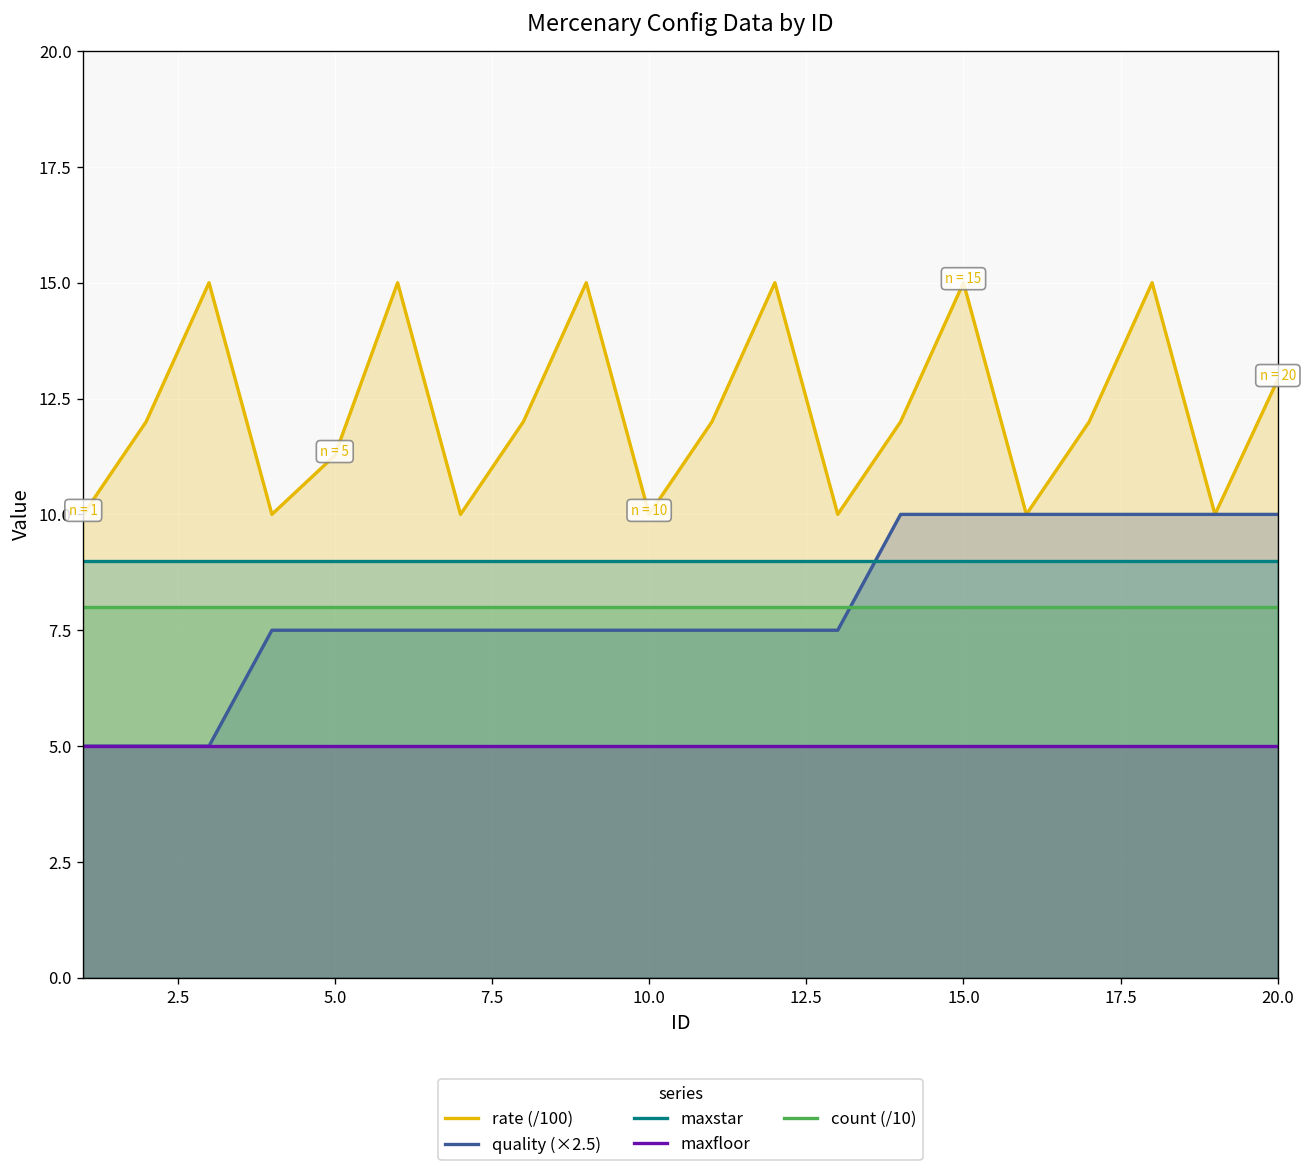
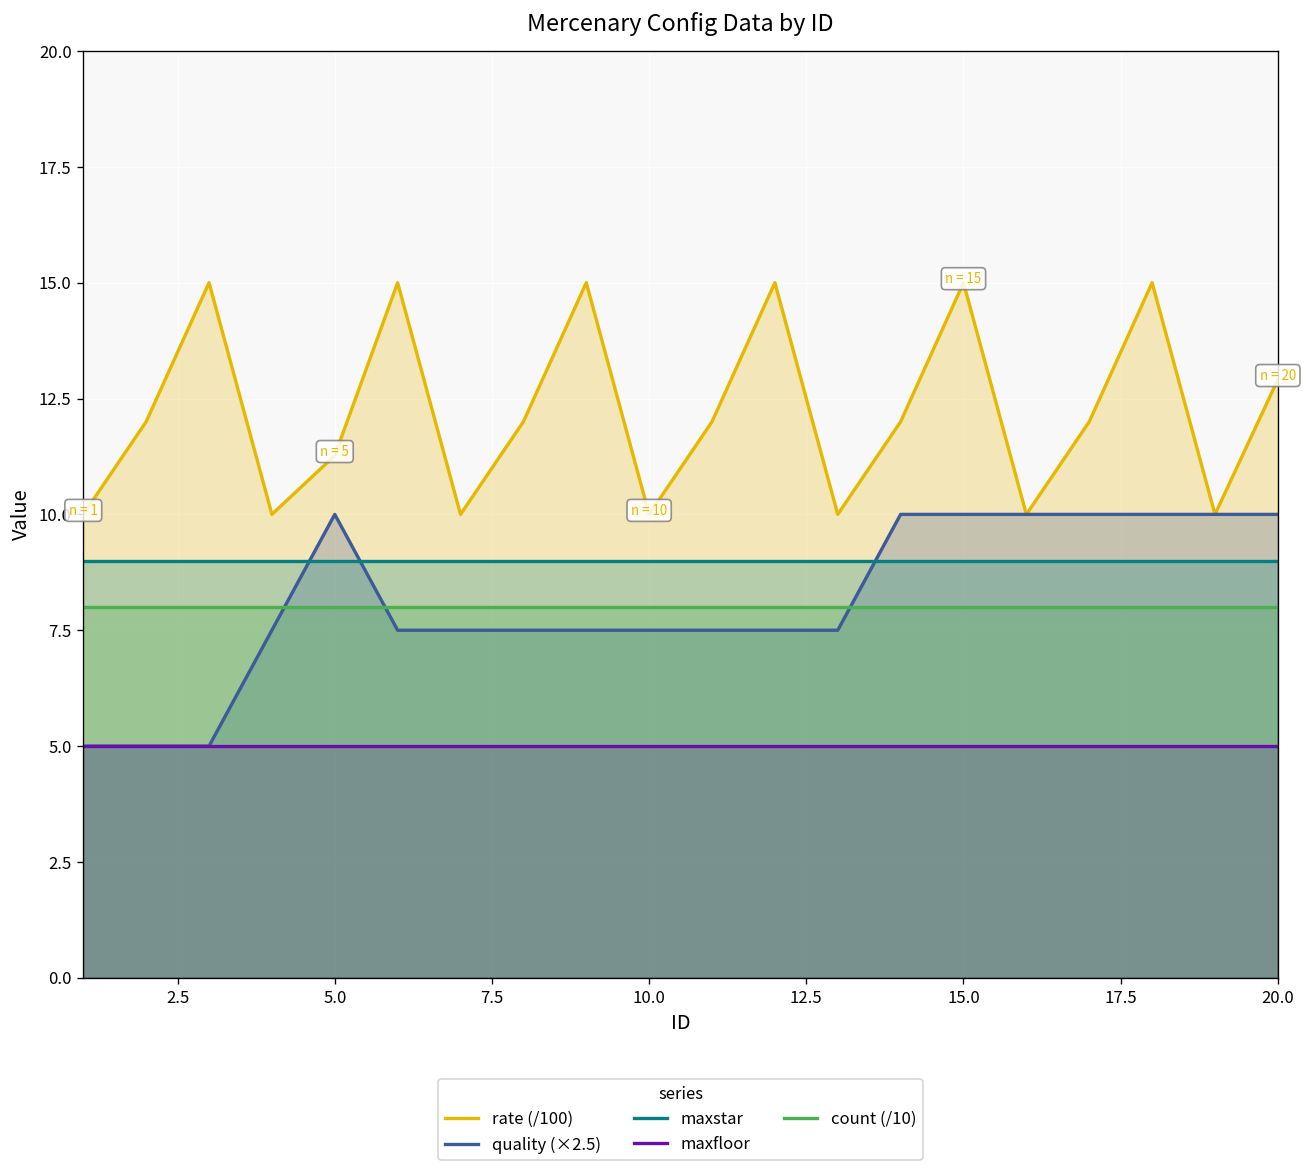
quality (×2.5), 5.0: 7.5 -> 10.0
